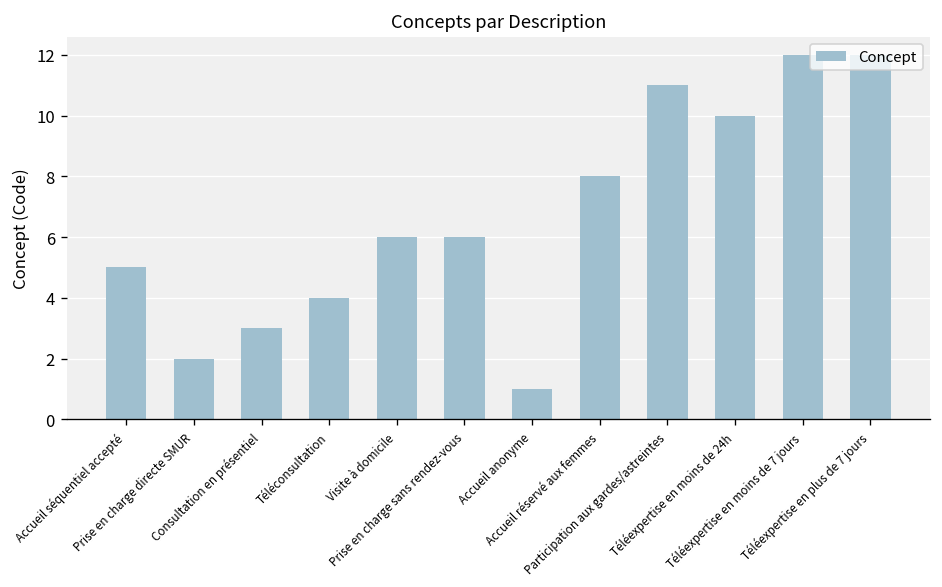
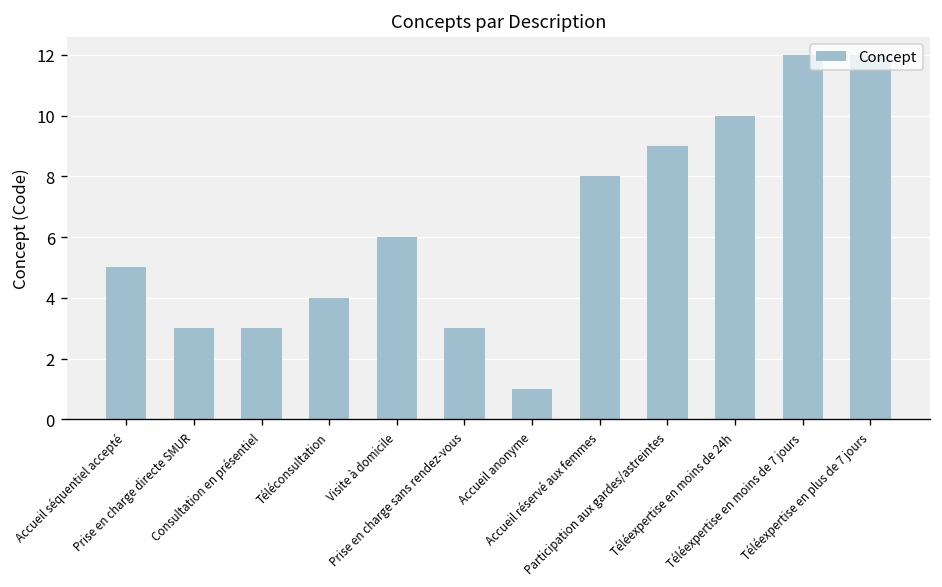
Prise en charge directe SMUR: 2 -> 3
Prise en charge sans rendez-vous: 6 -> 3
Participation aux gardes/astreintes: 11 -> 9
